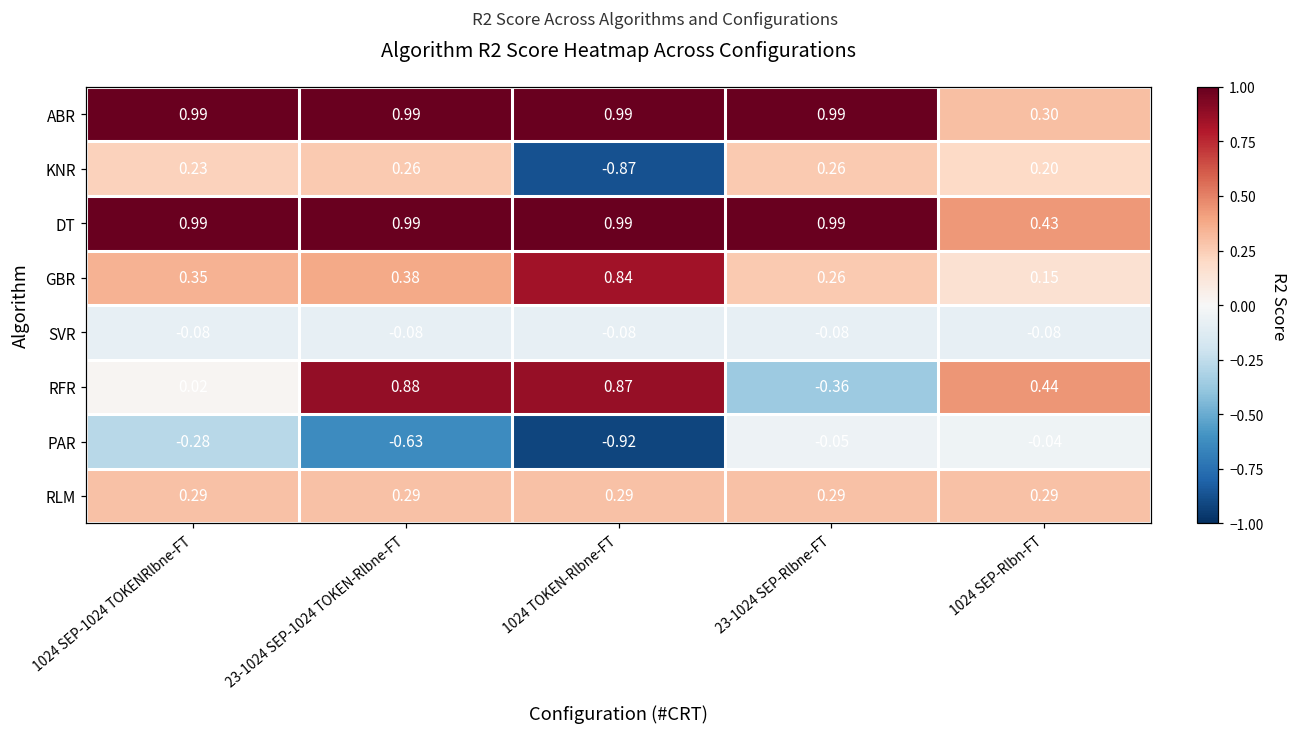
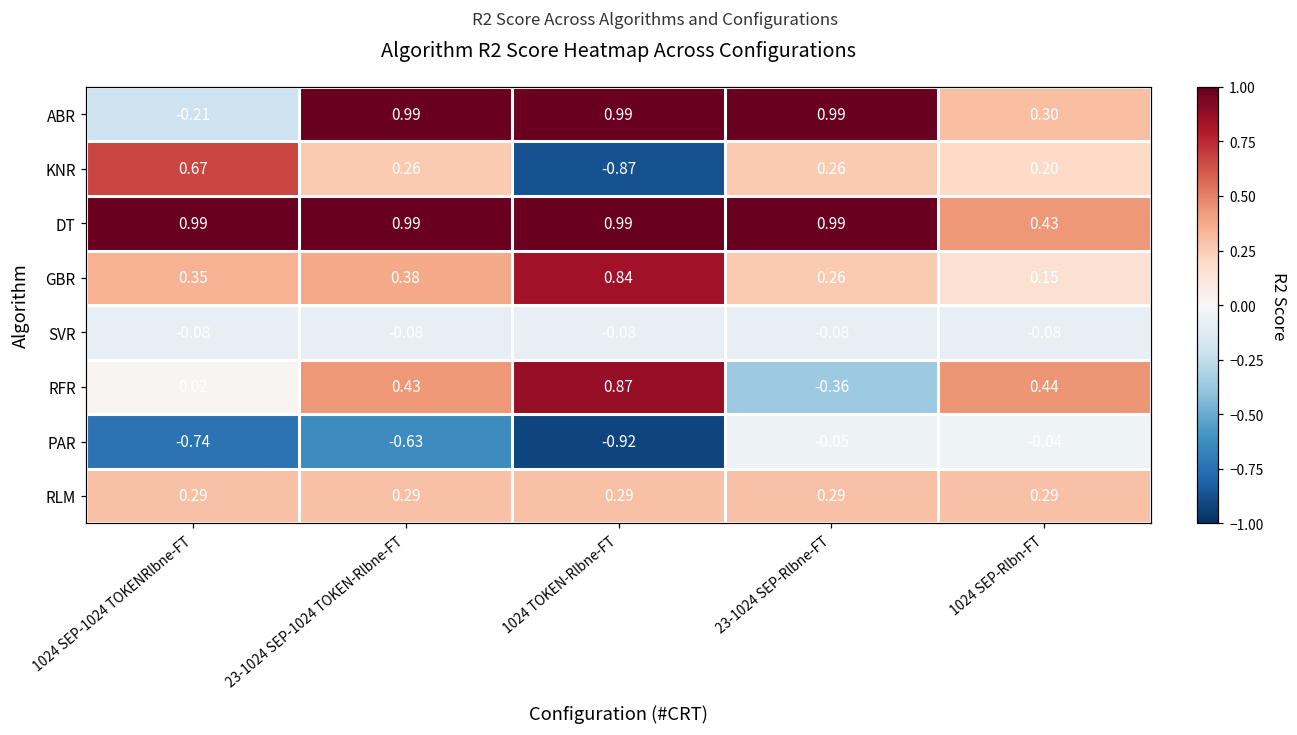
ABR, 1024 SEP-1024 TOKENRlbne-FT: 0.99 -> -0.21
KNR, 1024 SEP-1024 TOKENRlbne-FT: 0.23 -> 0.67
RFR, 23-1024 SEP-1024 TOKEN-Rlbne-FT: 0.88 -> 0.43
PAR, 1024 SEP-1024 TOKENRlbne-FT: -0.28 -> -0.74
